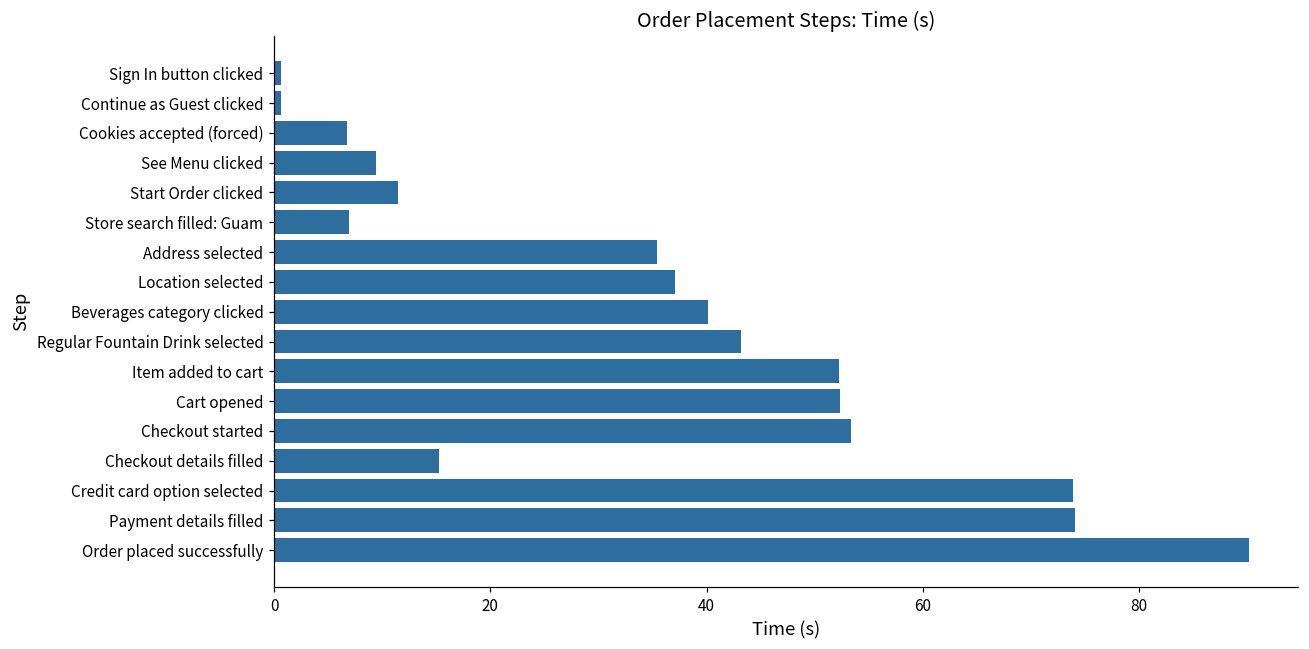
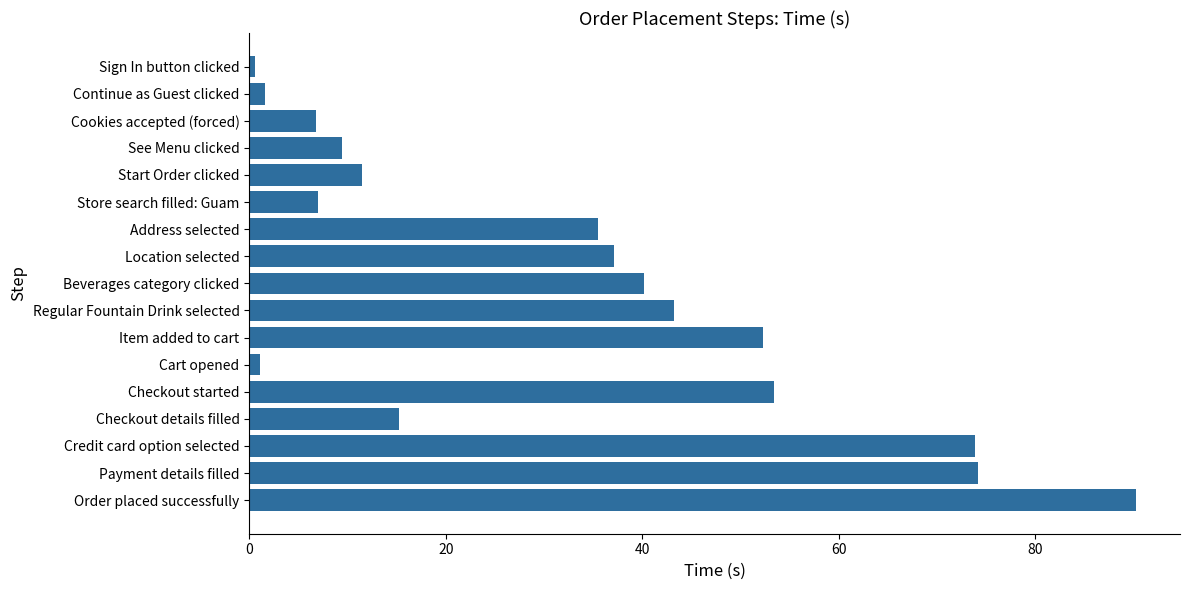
Continue as Guest clicked: 1 -> 2
Cart opened: 52 -> 1
